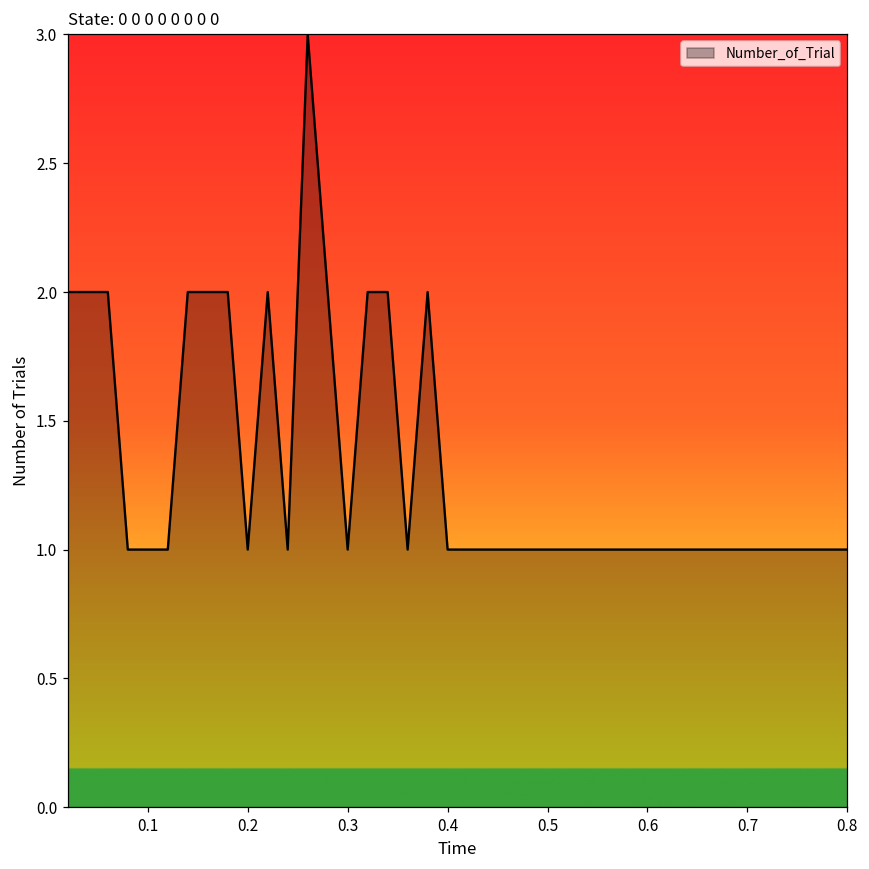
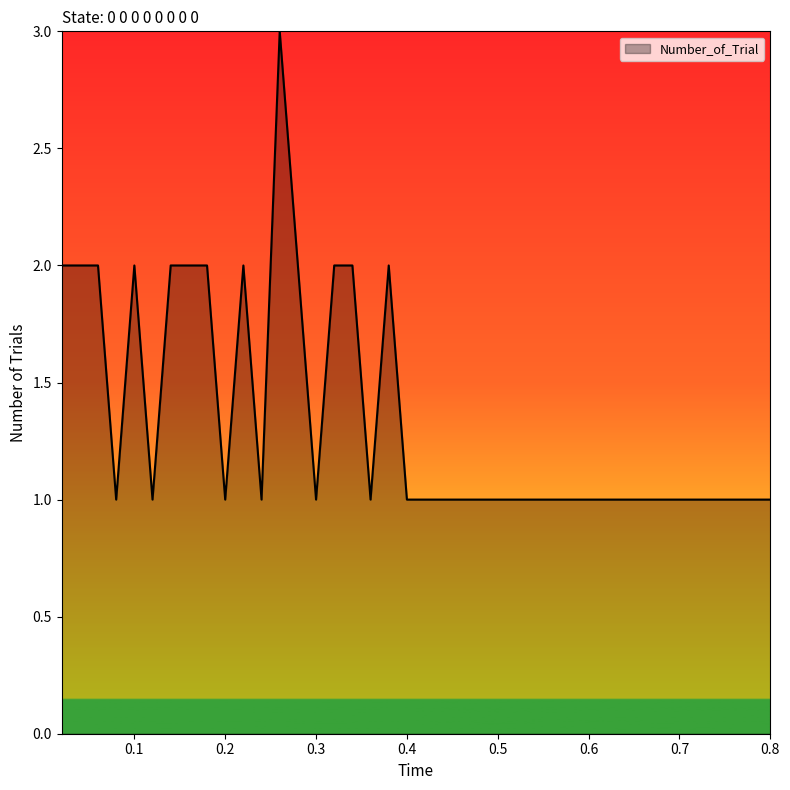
0.1: 1 -> 2
